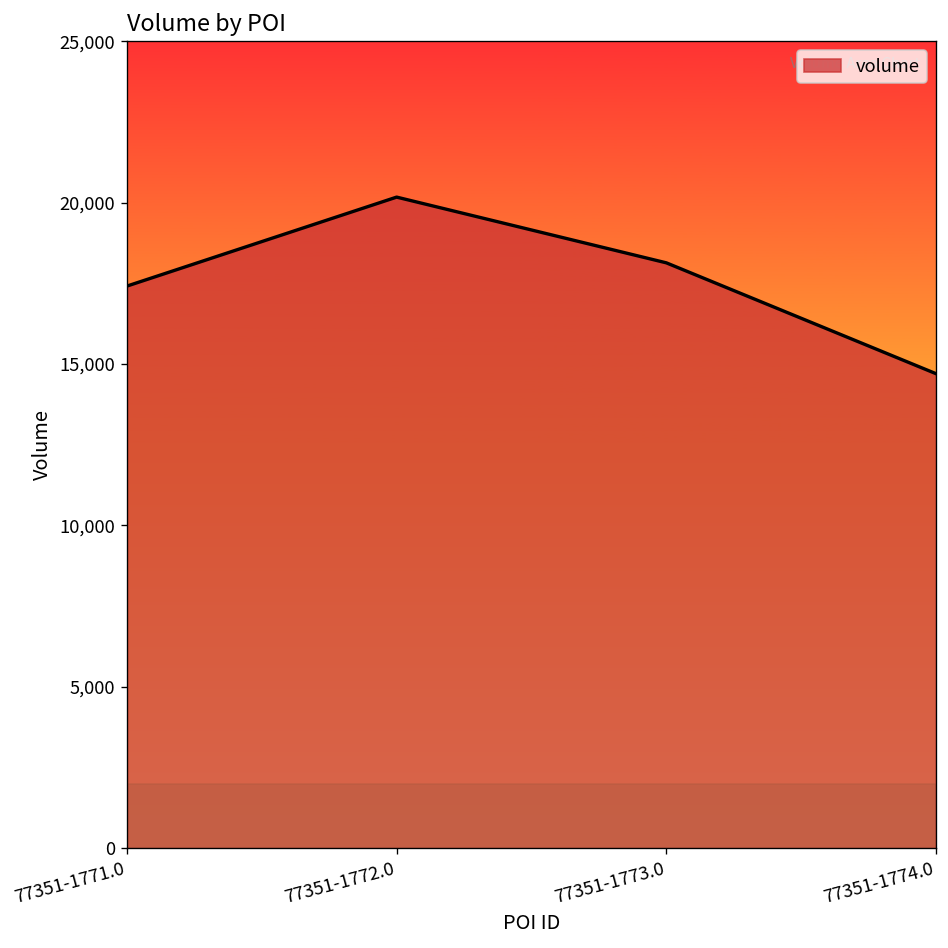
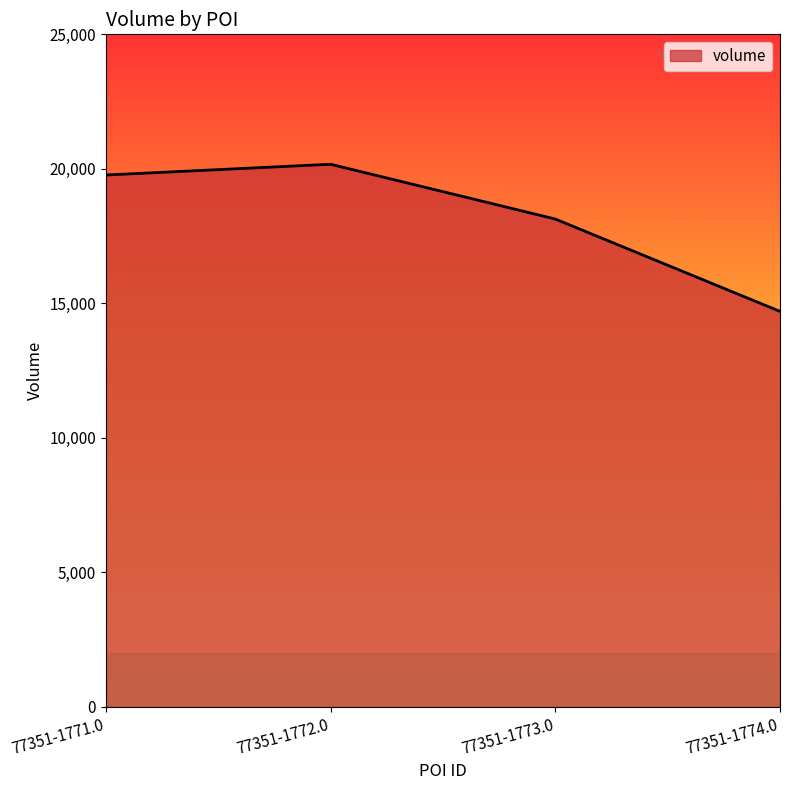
77351-1771.0: 17,400 -> 19,800
